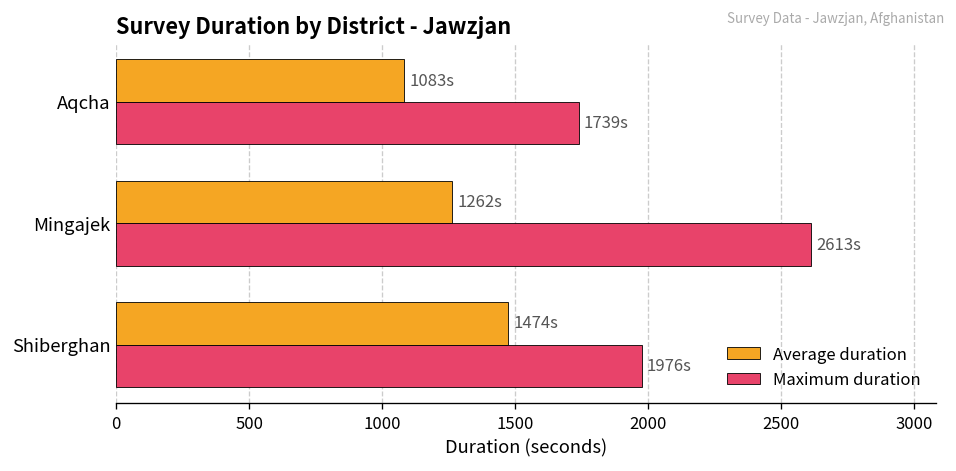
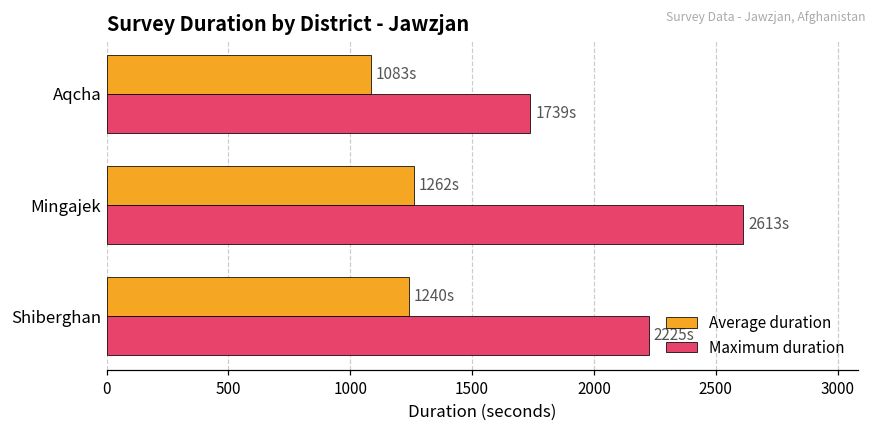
Average duration, Shiberghan: 1474s -> 1240s
Maximum duration, Shiberghan: 1976s -> 2225s
